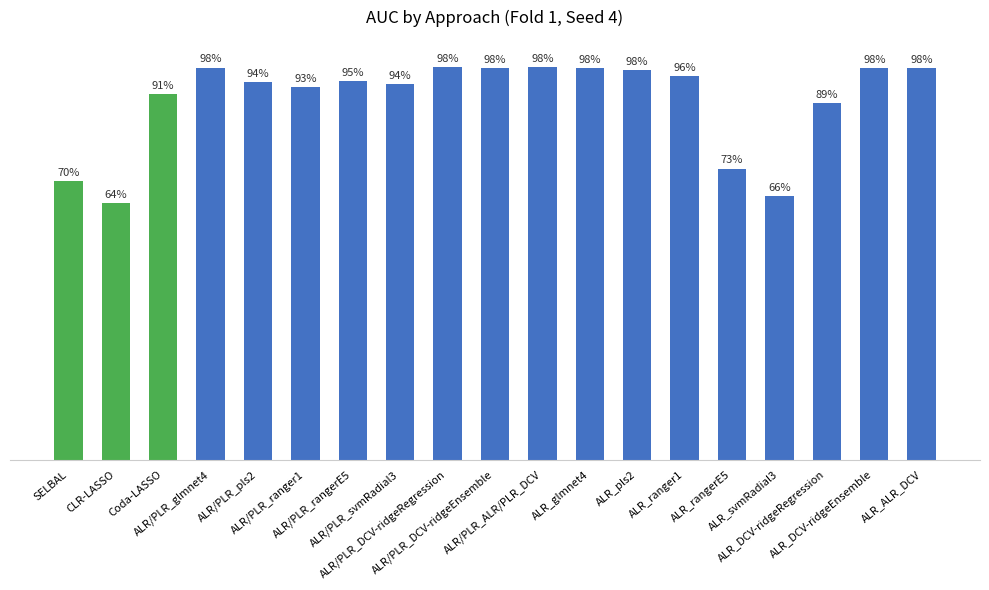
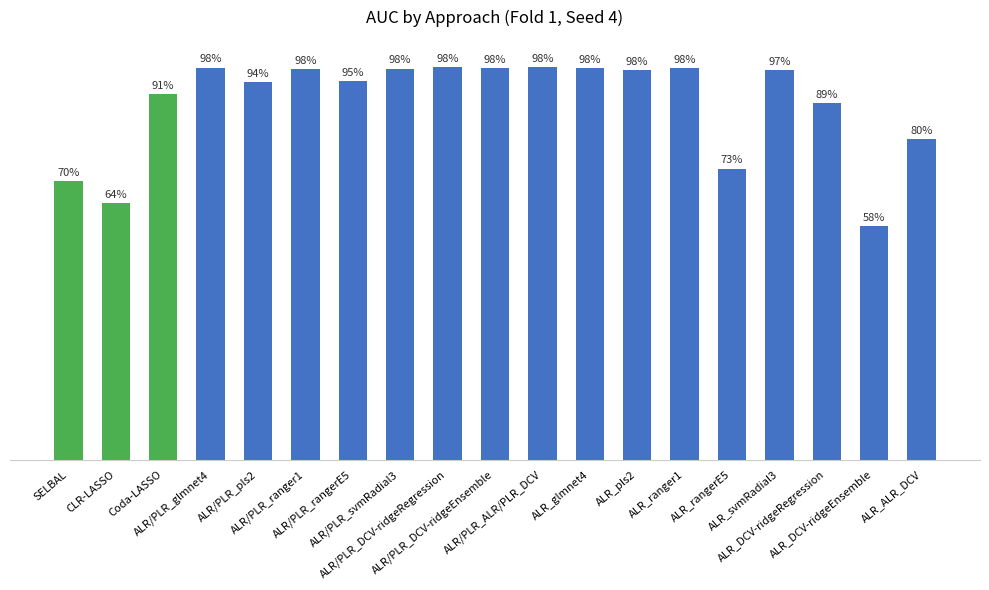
ALR/PLR_ranger1: 93% -> 98%
ALR/PLR_svmRadial3: 94% -> 98%
ALR_ranger1: 96% -> 98%
ALR_svmRadial3: 66% -> 97%
ALR_DCV-ridgeEnsemble: 98% -> 58%
ALR_ALR_DCV: 98% -> 80%
